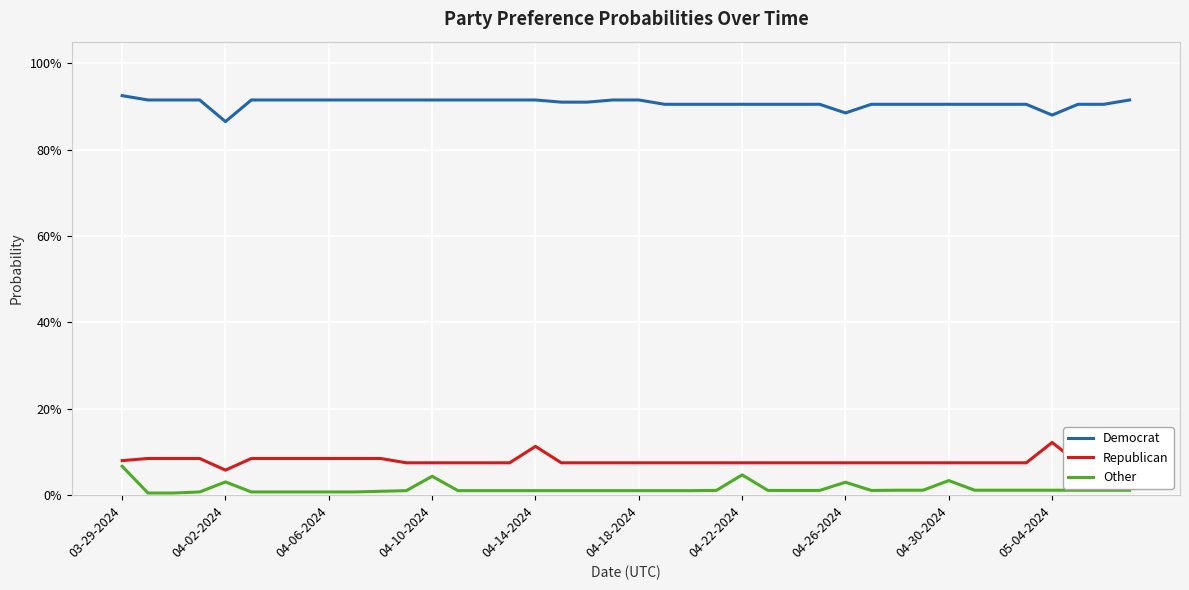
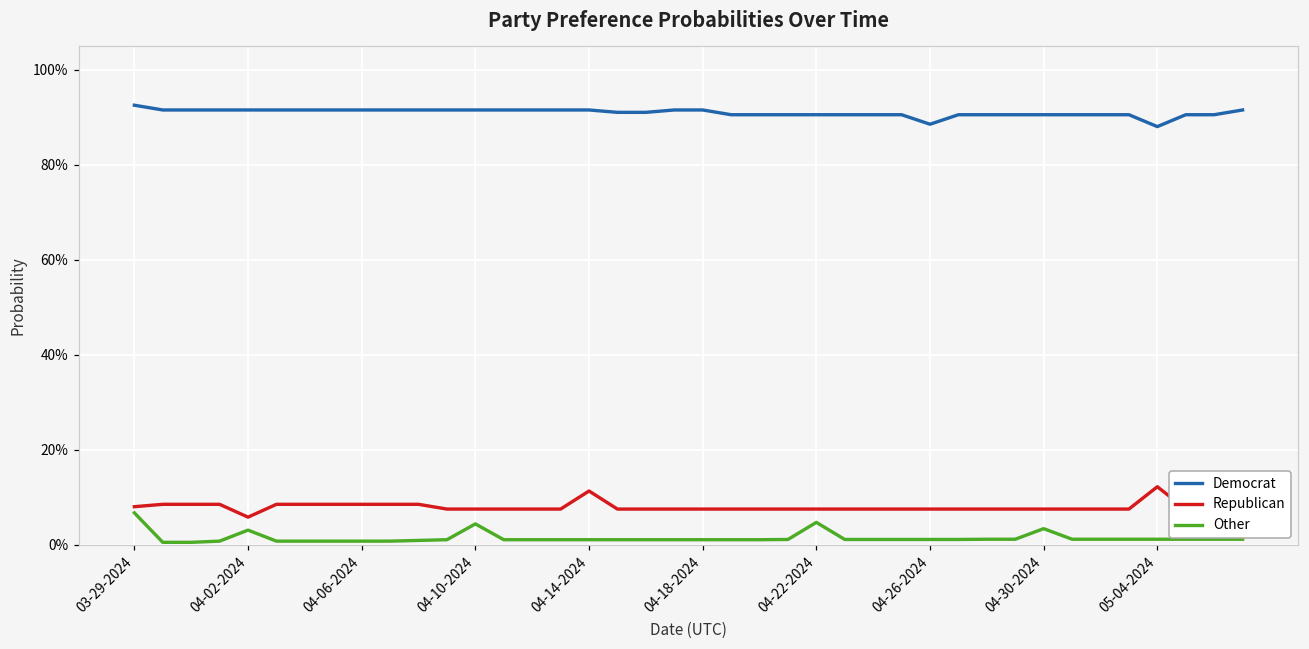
Democrat, 04-02-2024: 87% -> 92%
Other, 04-26-2024: 3% -> 1%
